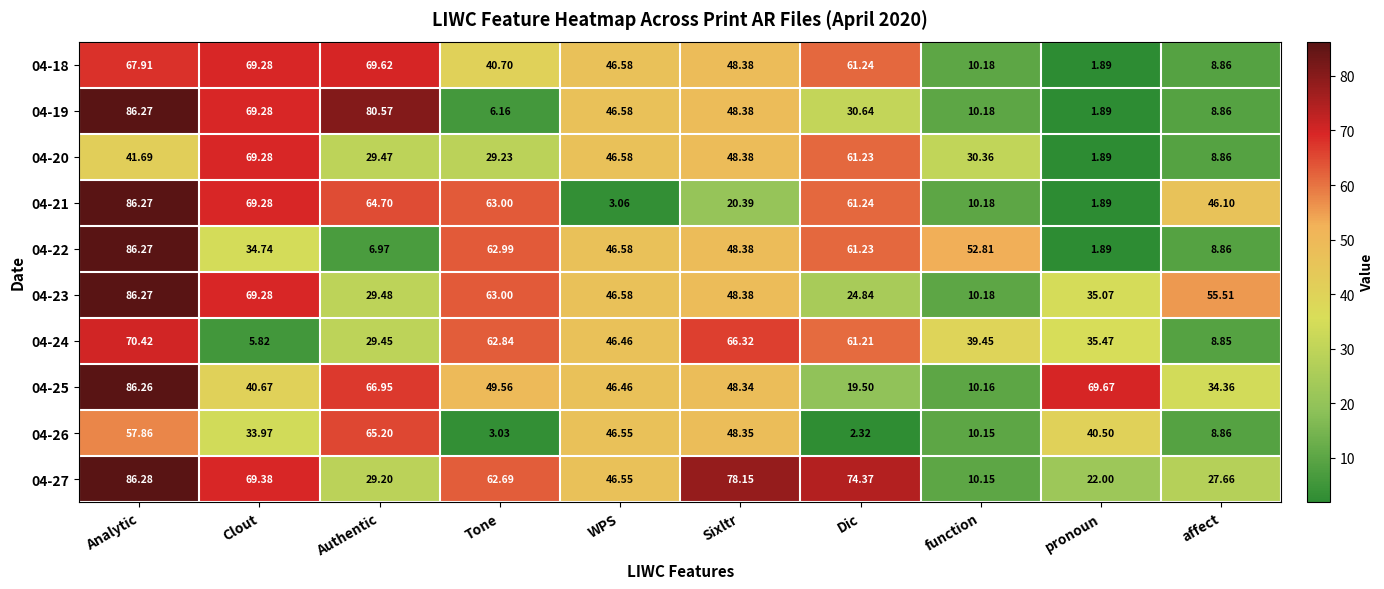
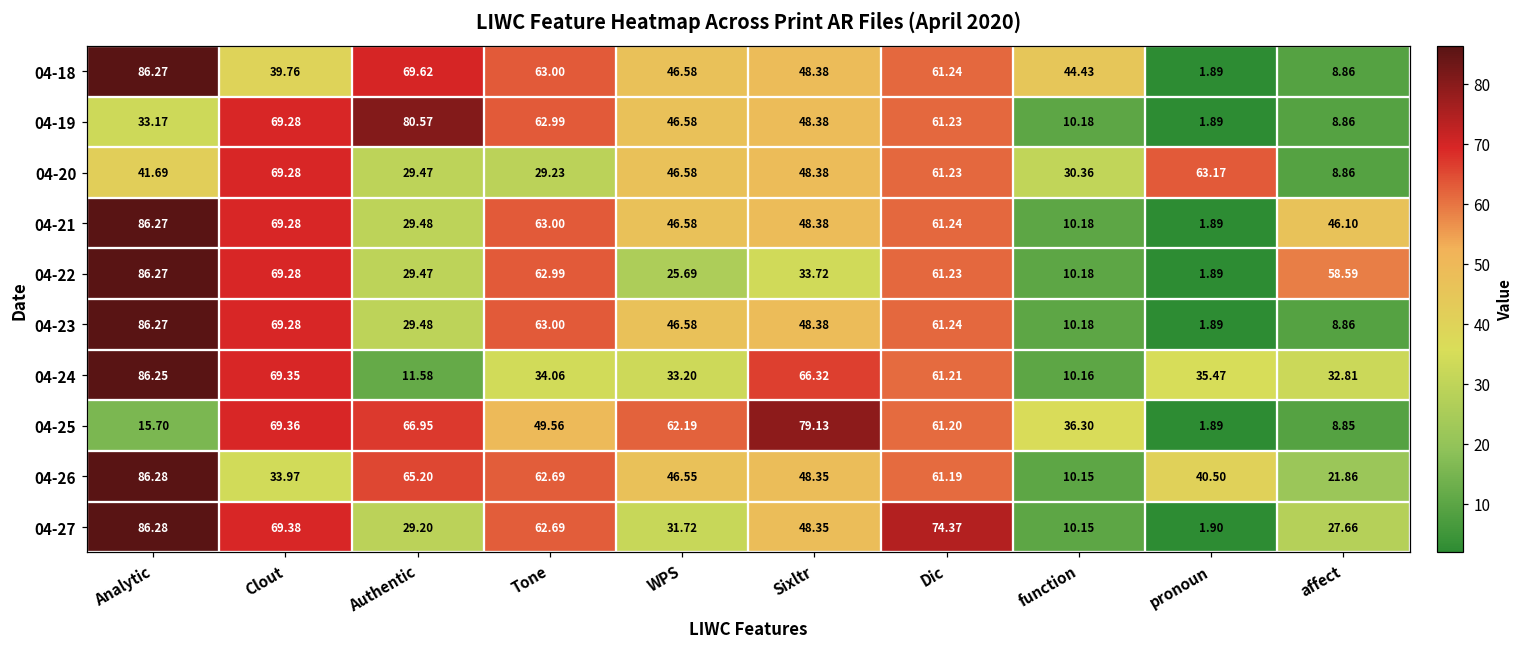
04-18, Analytic: 67.91 -> 86.27
04-18, Clout: 69.28 -> 39.76
04-18, Tone: 40.70 -> 63.00
04-18, function: 10.18 -> 44.43
04-19, Analytic: 86.27 -> 33.17
04-19, Tone: 6.16 -> 62.99
04-19, Dic: 30.64 -> 61.23
04-20, pronoun: 1.89 -> 63.17
04-21, Authentic: 64.70 -> 29.48
04-21, WPS: 3.06 -> 46.58
04-21, Sixltr: 20.39 -> 48.38
04-22, Clout: 34.74 -> 69.28
04-22, Authentic: 6.97 -> 29.47
04-22, WPS: 46.58 -> 25.69
04-22, Sixltr: 48.38 -> 33.72
04-22, function: 52.81 -> 10.18
04-22, affect: 8.86 -> 58.59
04-23, Dic: 24.84 -> 61.24
04-23, pronoun: 35.07 -> 1.89
04-23, affect: 55.51 -> 8.86
04-24, Analytic: 70.42 -> 86.25
04-24, Clout: 5.82 -> 69.35
04-24, Authentic: 29.45 -> 11.58
04-24, Tone: 62.84 -> 34.06
04-24, WPS: 46.46 -> 33.20
04-24, function: 39.45 -> 10.16
04-24, affect: 8.85 -> 32.81
04-25, Analytic: 86.26 -> 15.70
04-25, Clout: 40.67 -> 69.36
04-25, WPS: 46.46 -> 62.19
04-25, Sixltr: 48.34 -> 79.13
04-25, Dic: 19.50 -> 61.20
04-25, function: 10.16 -> 36.30
04-25, pronoun: 69.67 -> 1.89
04-25, affect: 34.36 -> 8.85
04-26, Analytic: 57.86 -> 86.28
04-26, Tone: 3.03 -> 62.69
04-26, Dic: 2.32 -> 61.19
04-26, affect: 8.86 -> 21.86
04-27, WPS: 46.55 -> 31.72
04-27, Sixltr: 78.15 -> 48.35
04-27, pronoun: 22.00 -> 1.90
